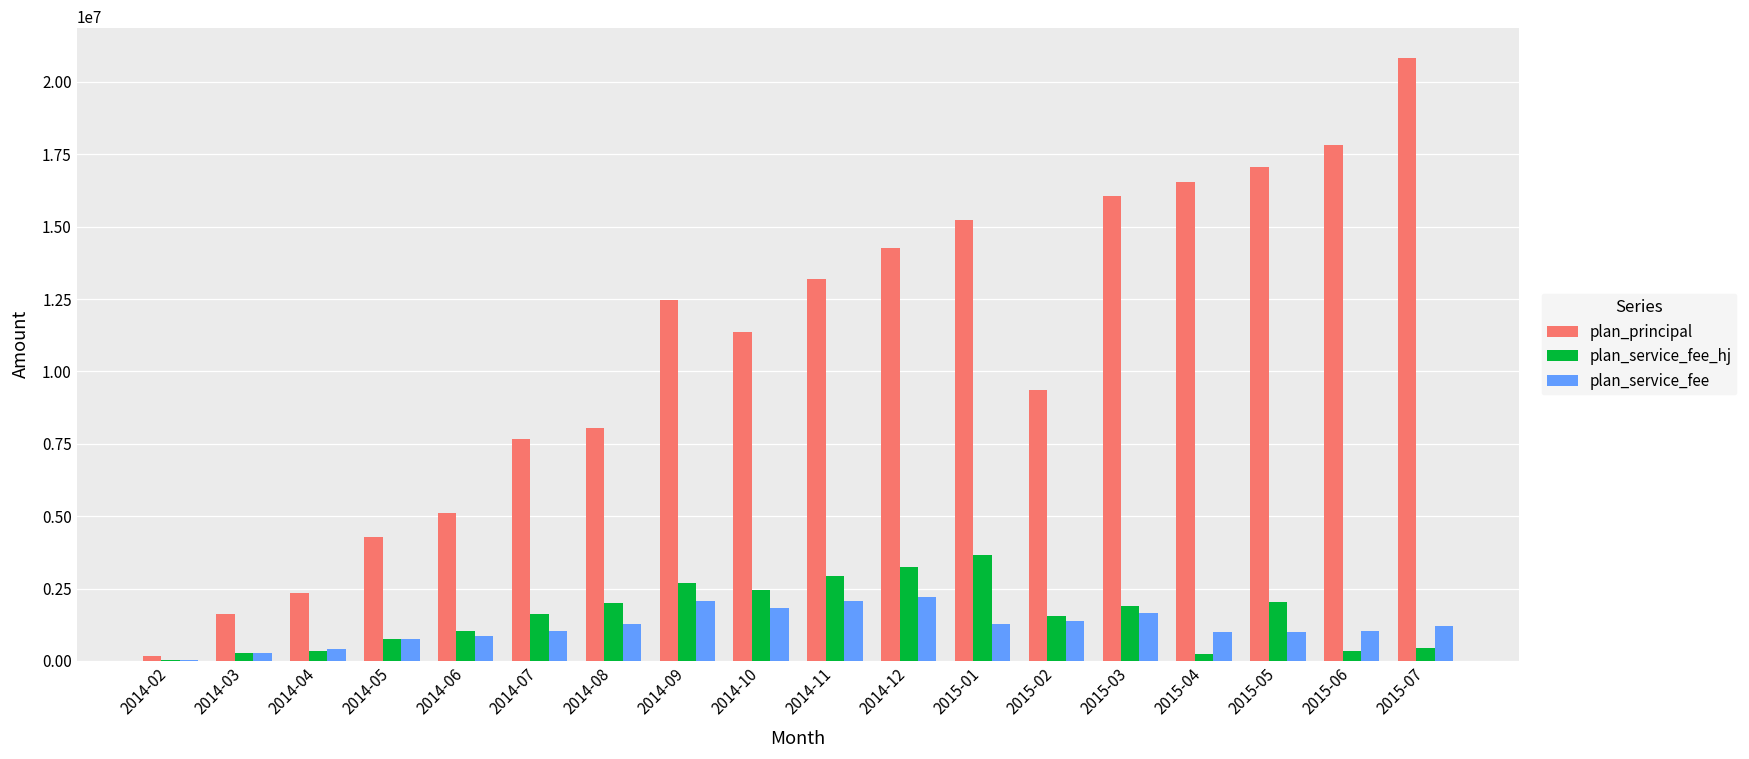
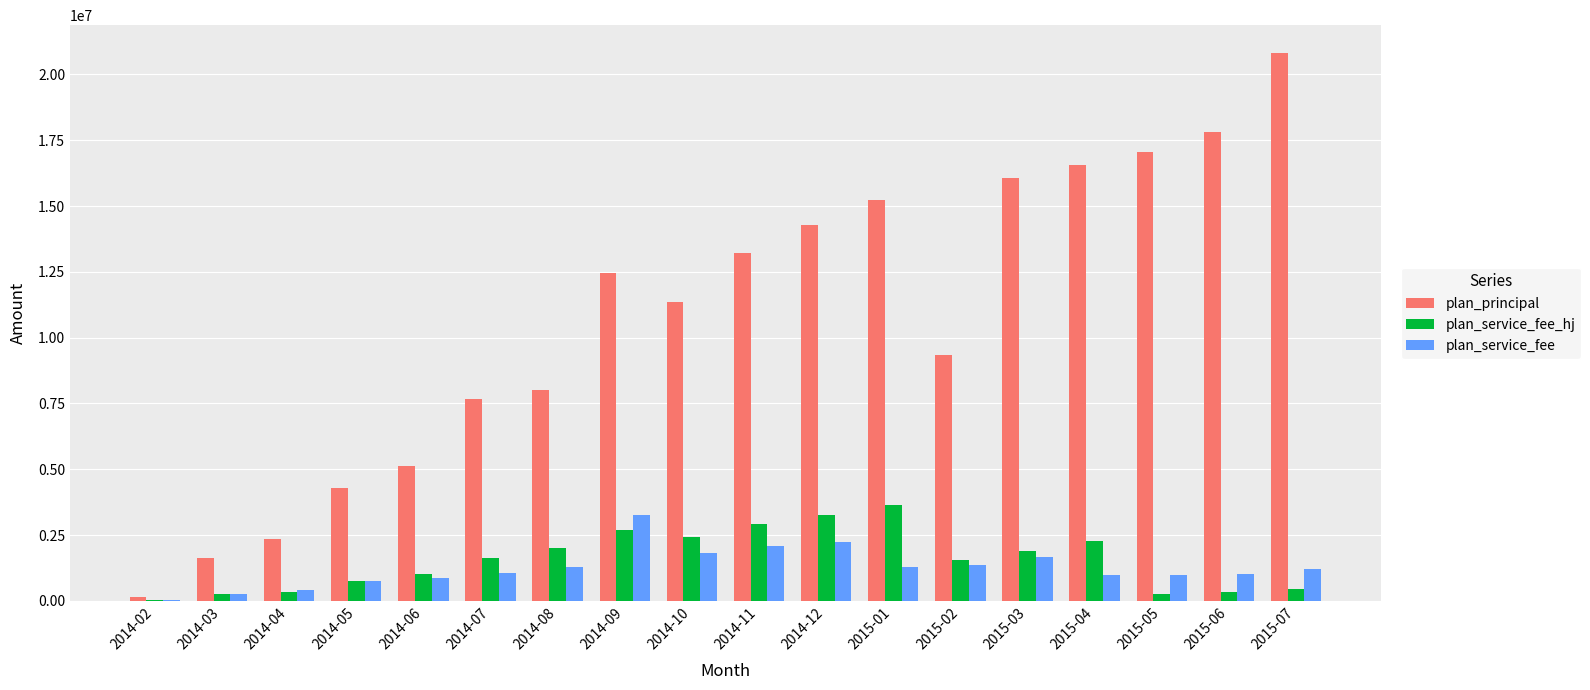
plan_service_fee, 2014-09: 2100000 -> 3200000
plan_service_fee_hj, 2015-04: 300000 -> 2300000
plan_service_fee_hj, 2015-05: 2000000 -> 200000
